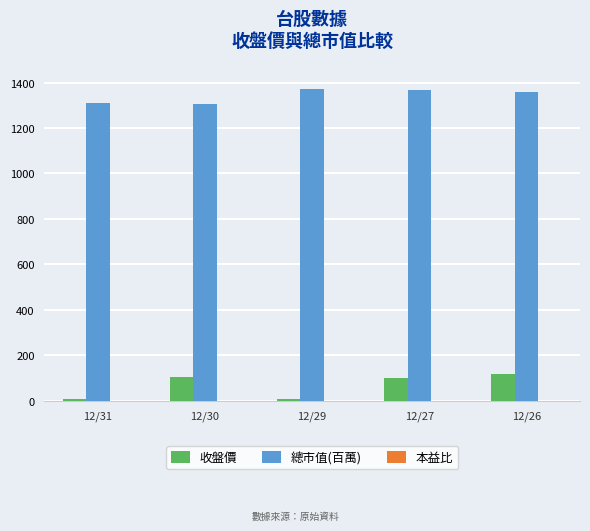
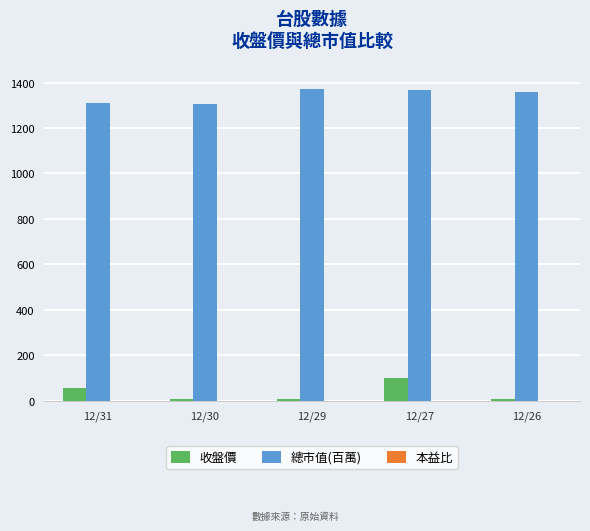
收盤價, 12/31: 10 -> 60
收盤價, 12/30: 100 -> 10
收盤價, 12/26: 110 -> 10
